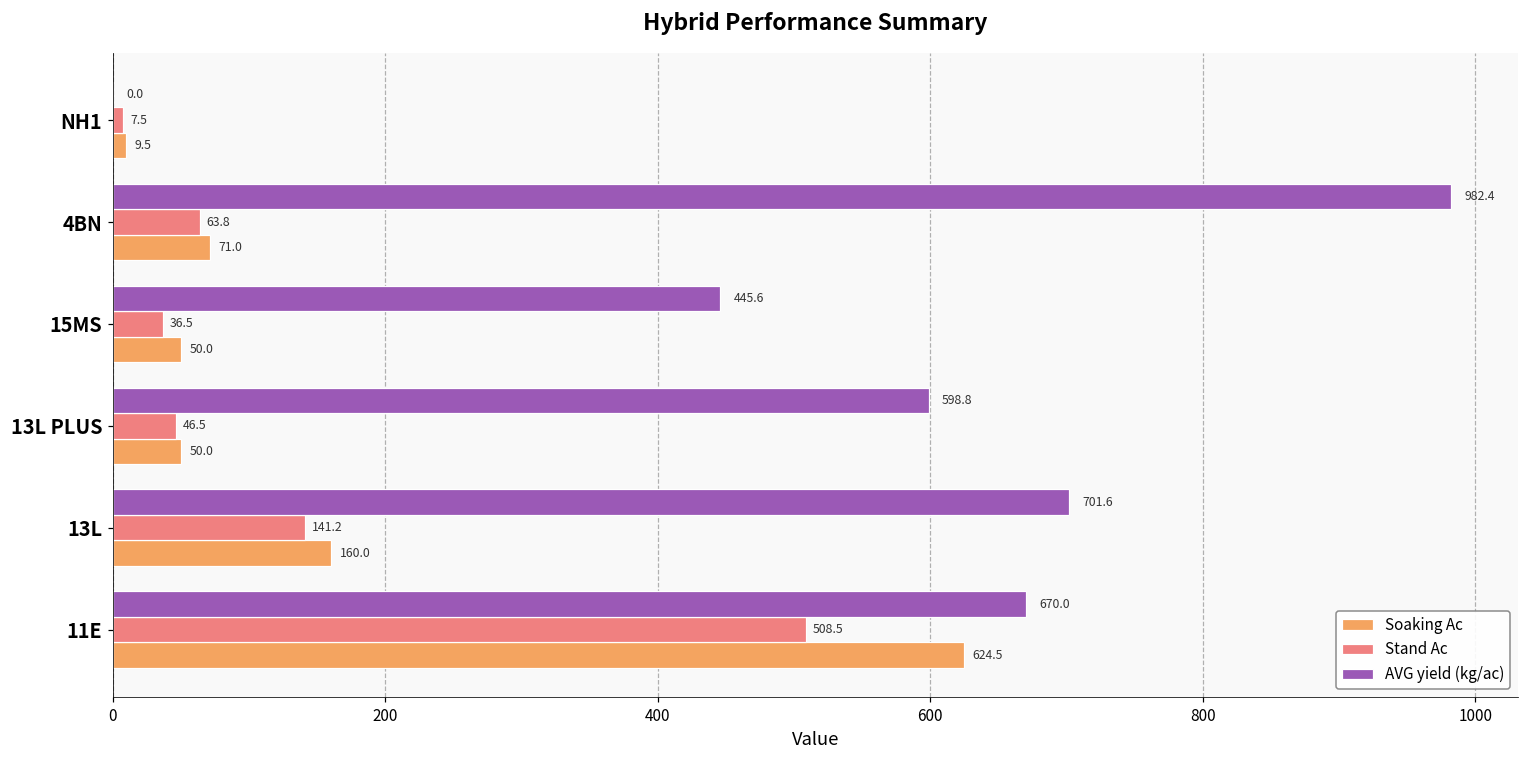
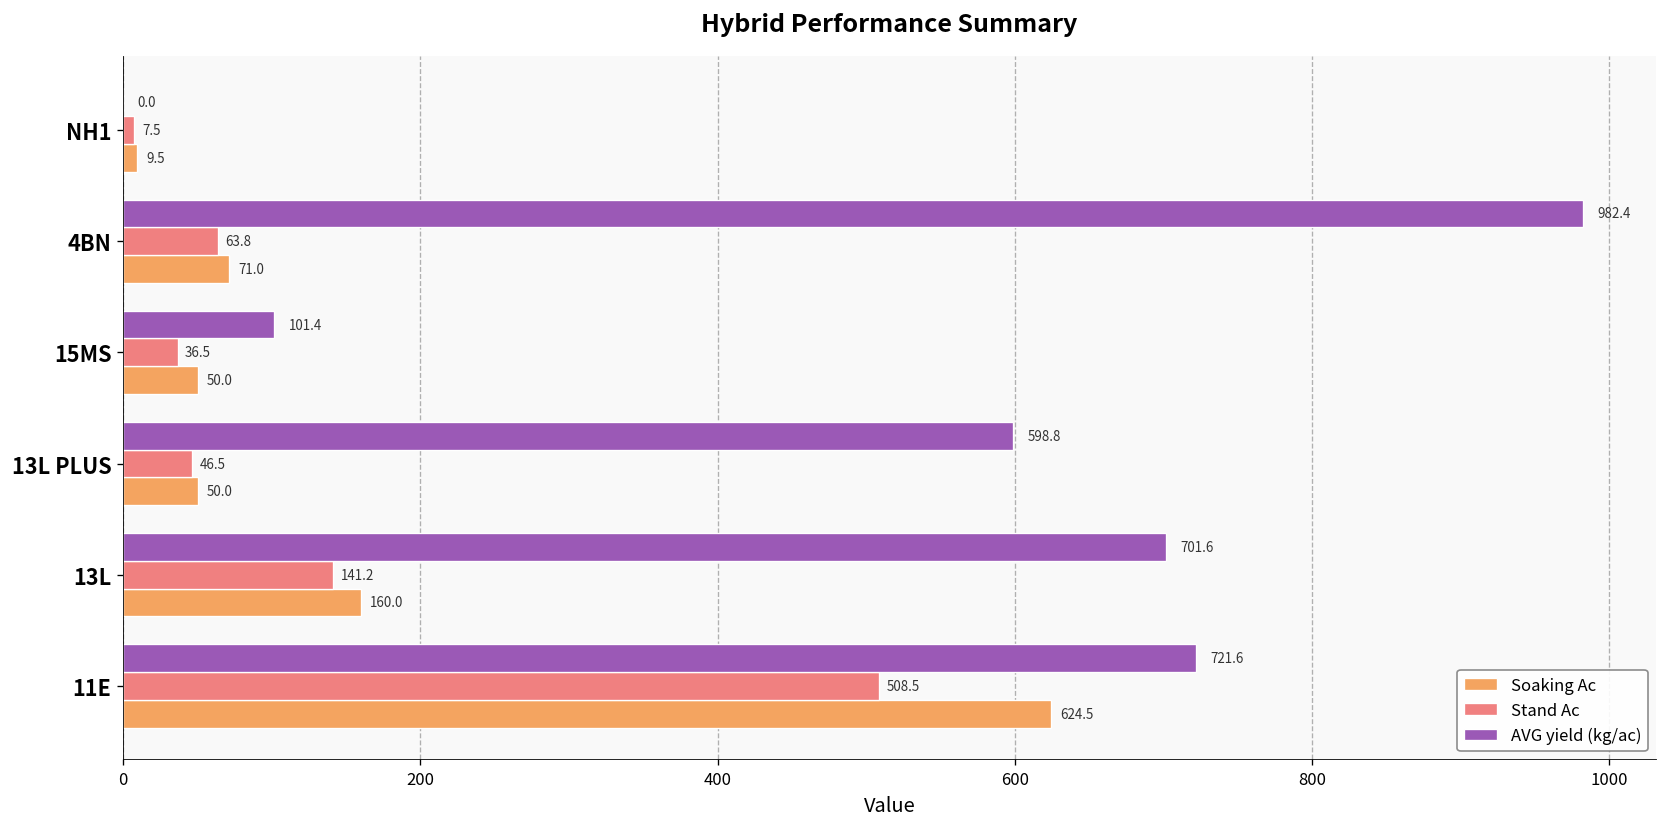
AVG yield (kg/ac), 15MS: 445.6 -> 101.4
AVG yield (kg/ac), 11E: 670.0 -> 721.6
